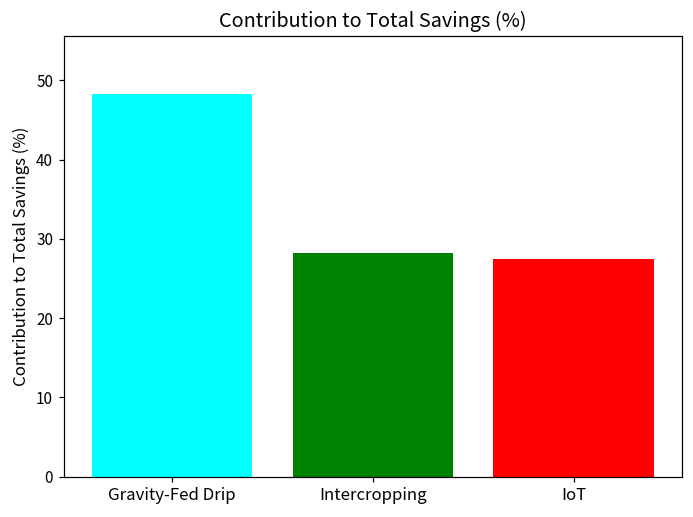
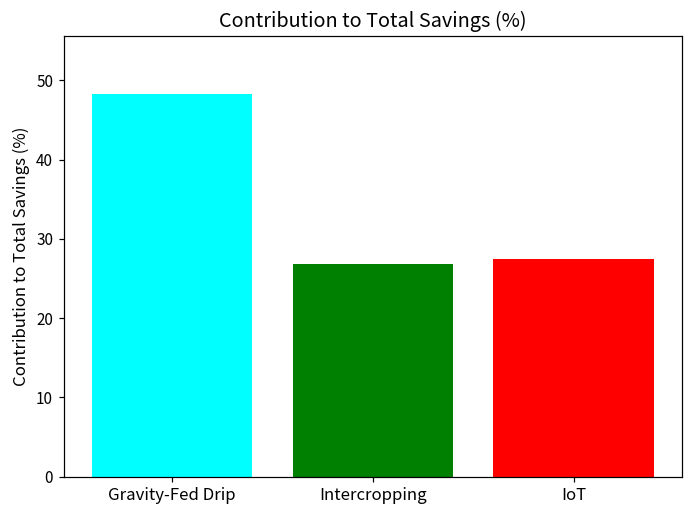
Intercropping: 28 -> 27
